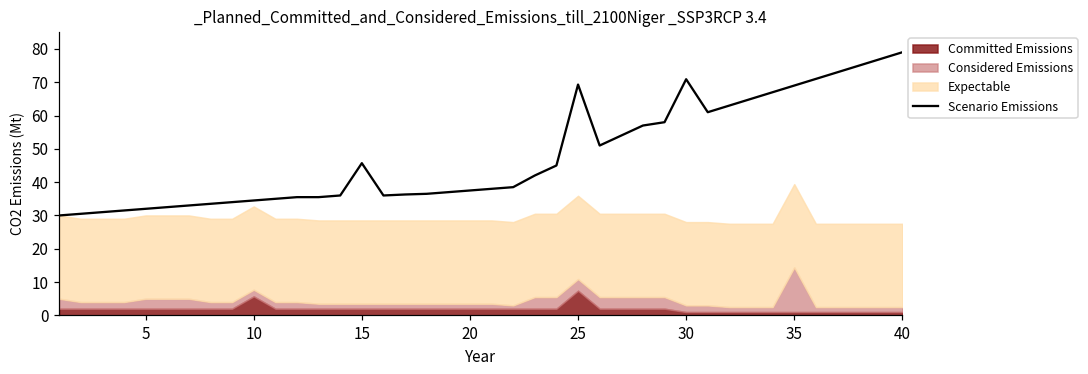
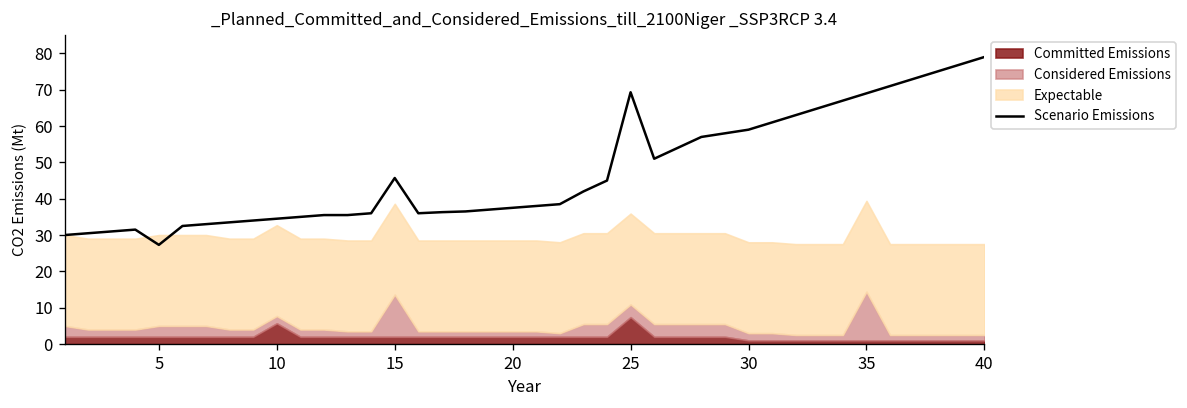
Scenario Emissions, 5: 32 -> 27
Considered Emissions, 15: 2 -> 12
Scenario Emissions, 30: 71 -> 59
